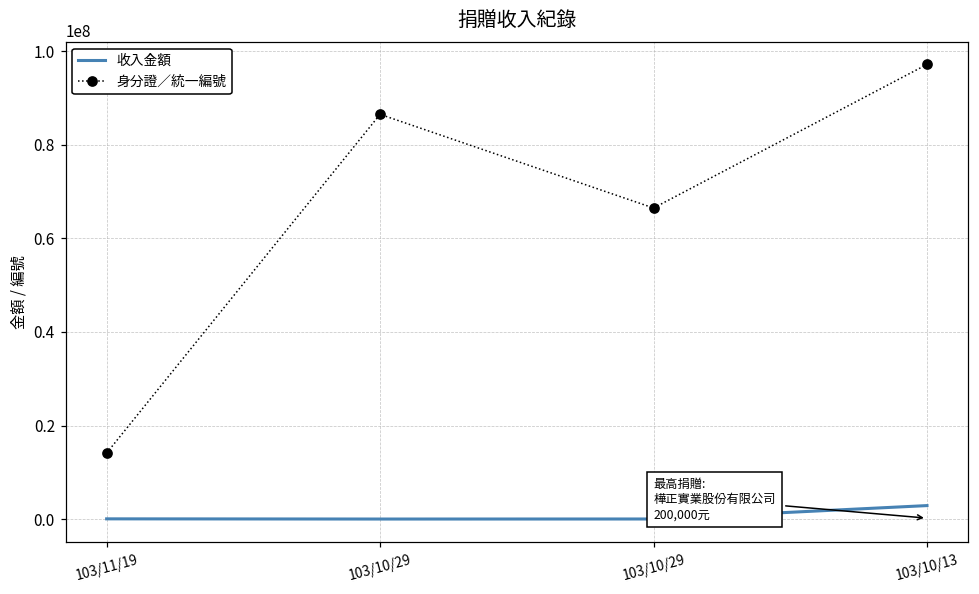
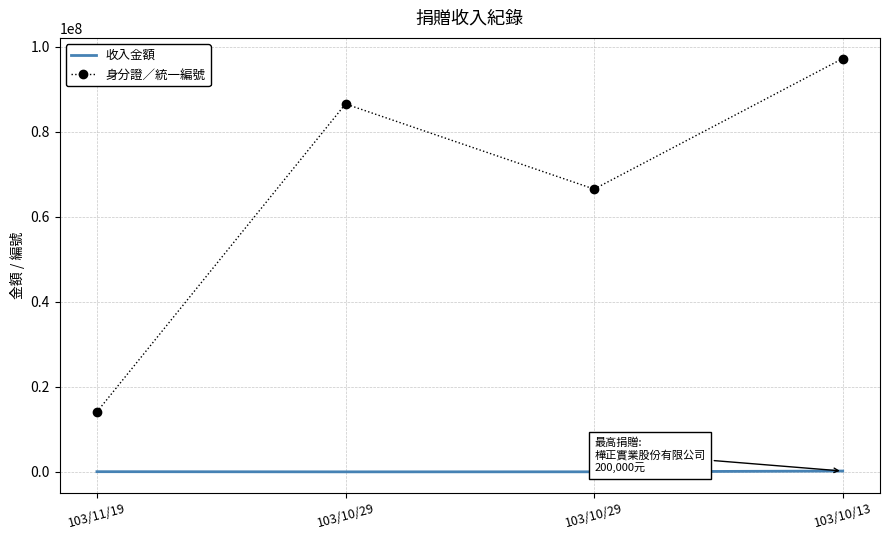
收入金額, 103/10/13: 3000000 -> 0
